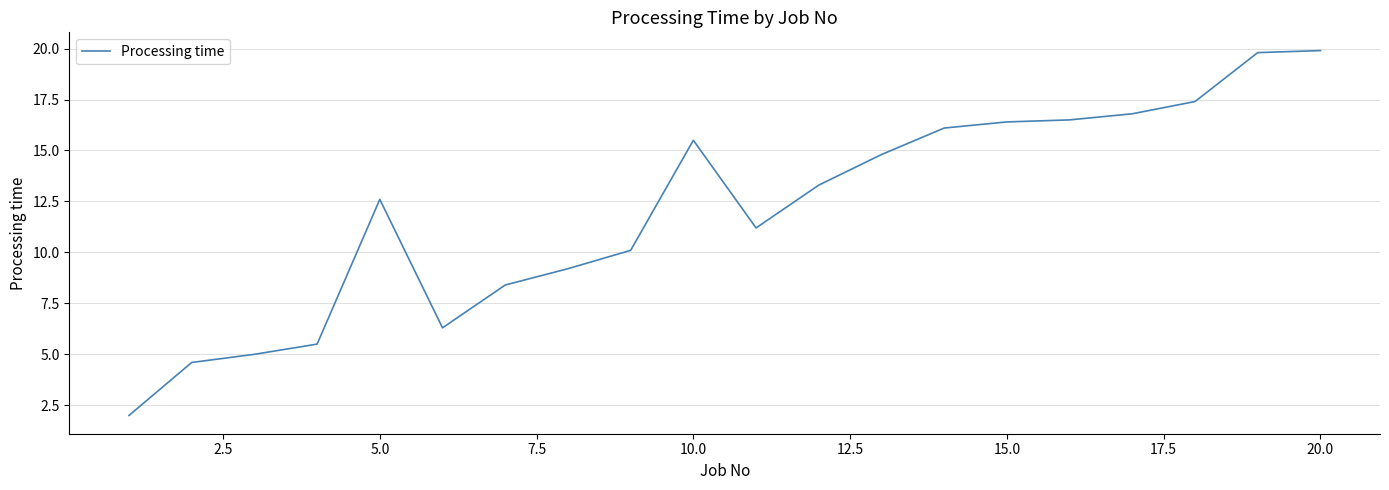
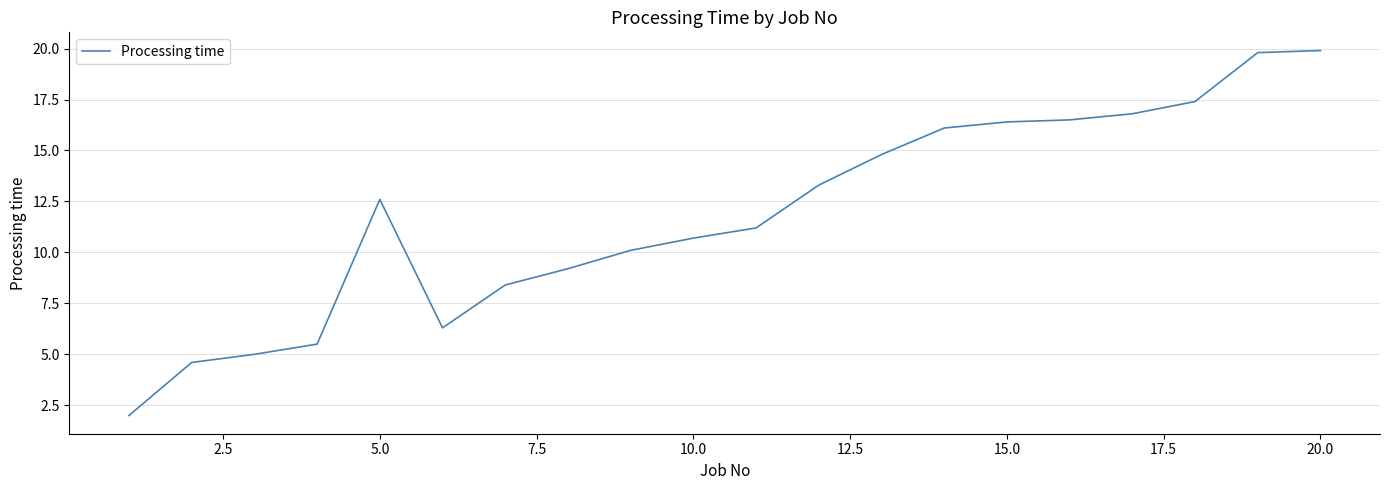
10.0: 15.5 -> 10.7
